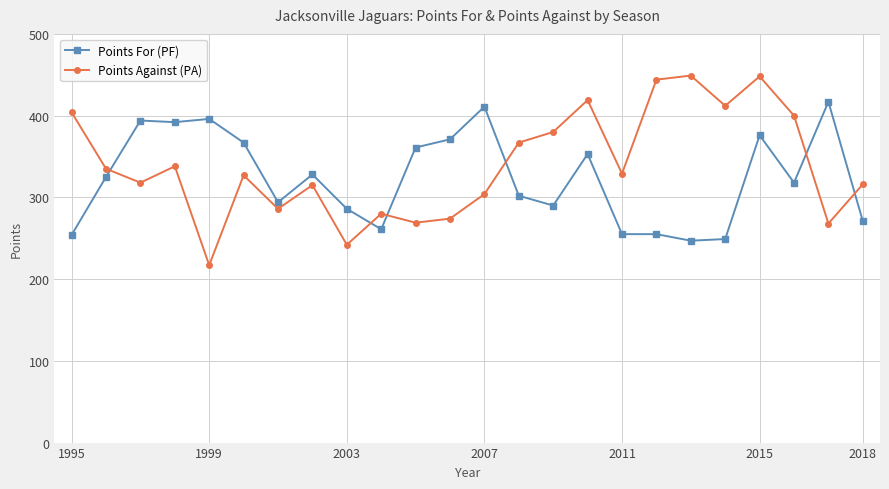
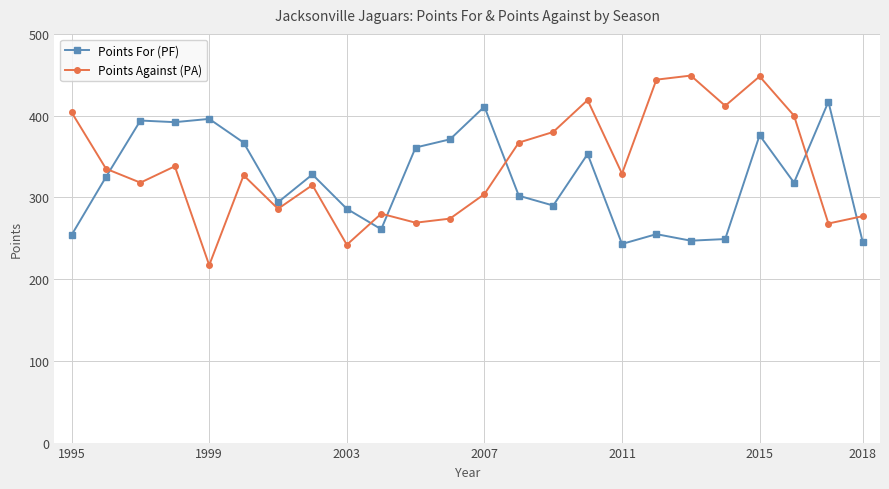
Points For (PF), 2011: 260 -> 240
Points For (PF), 2018: 270 -> 250
Points Against (PA), 2018: 320 -> 280
